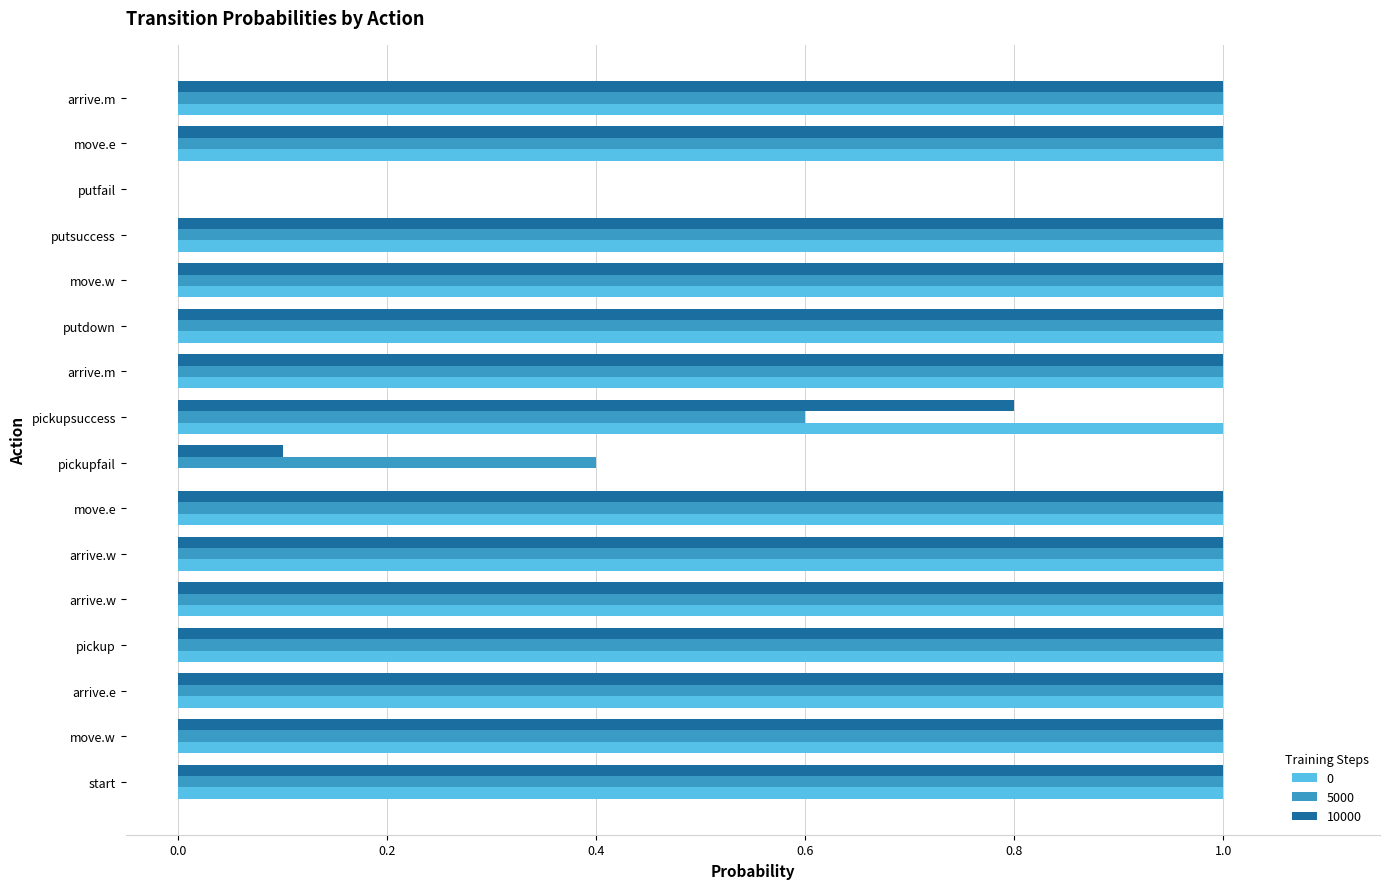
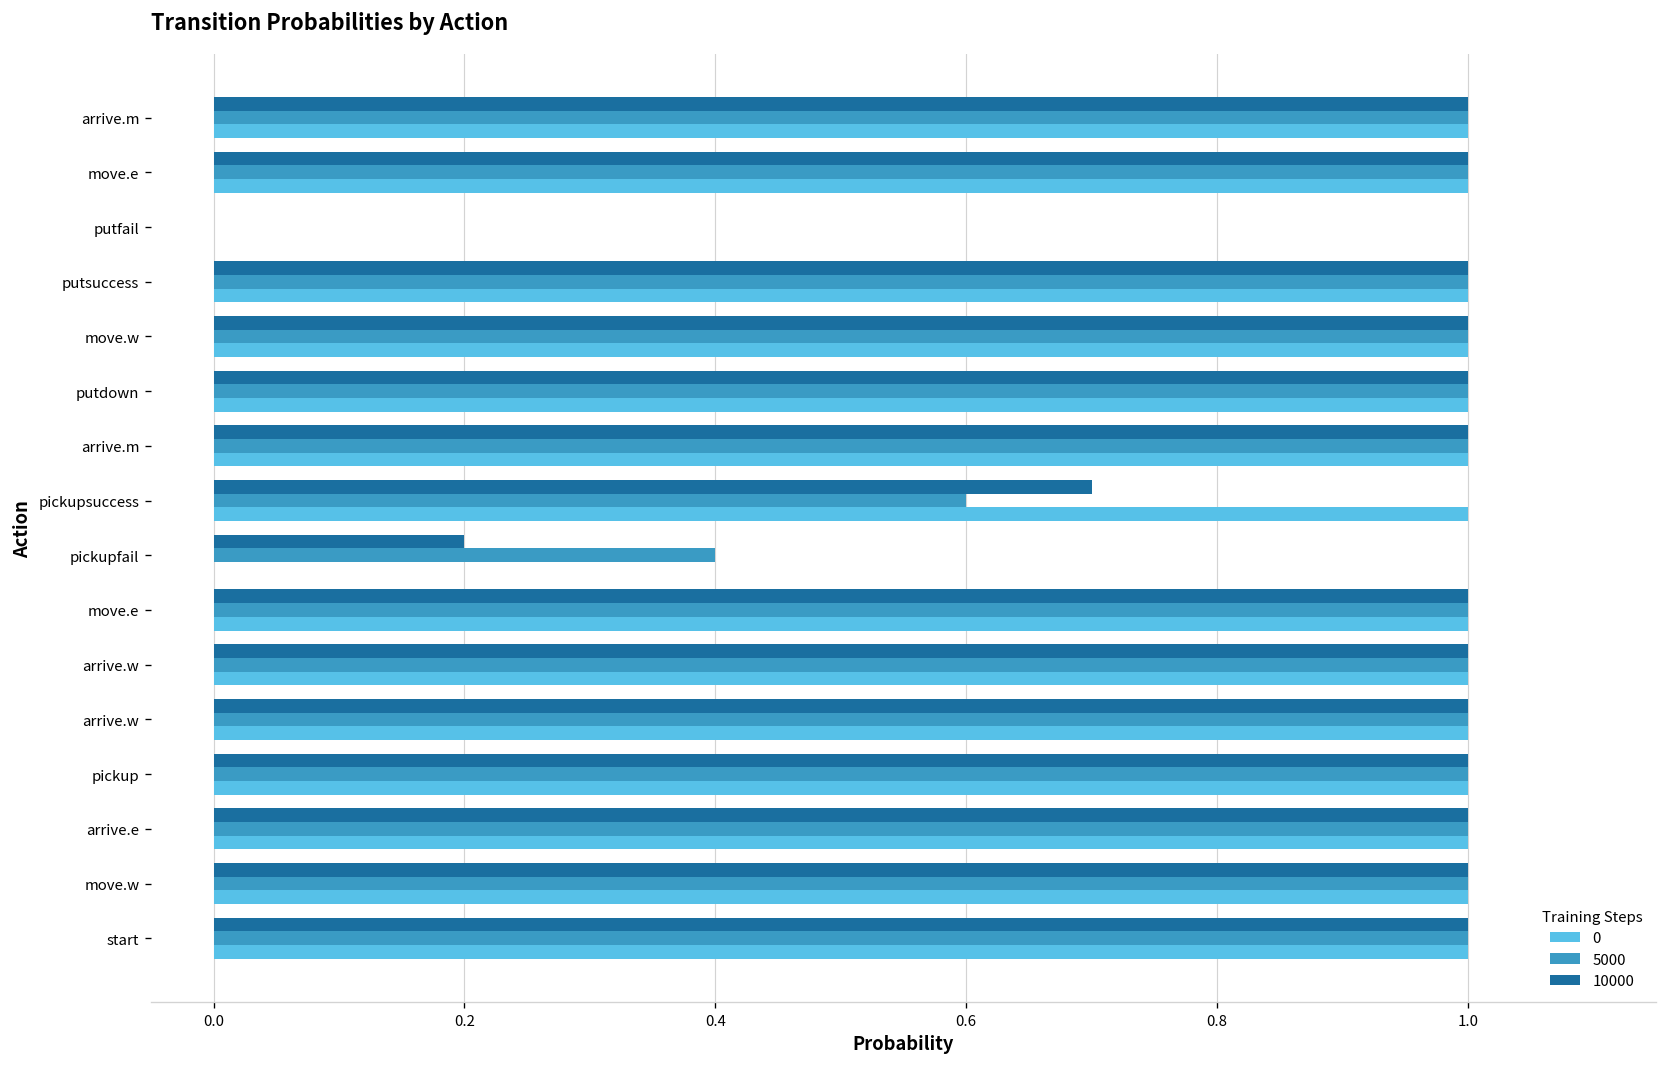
10000, pickupsuccess: 0.8 -> 0.7
10000, pickupfail: 0.1 -> 0.2
